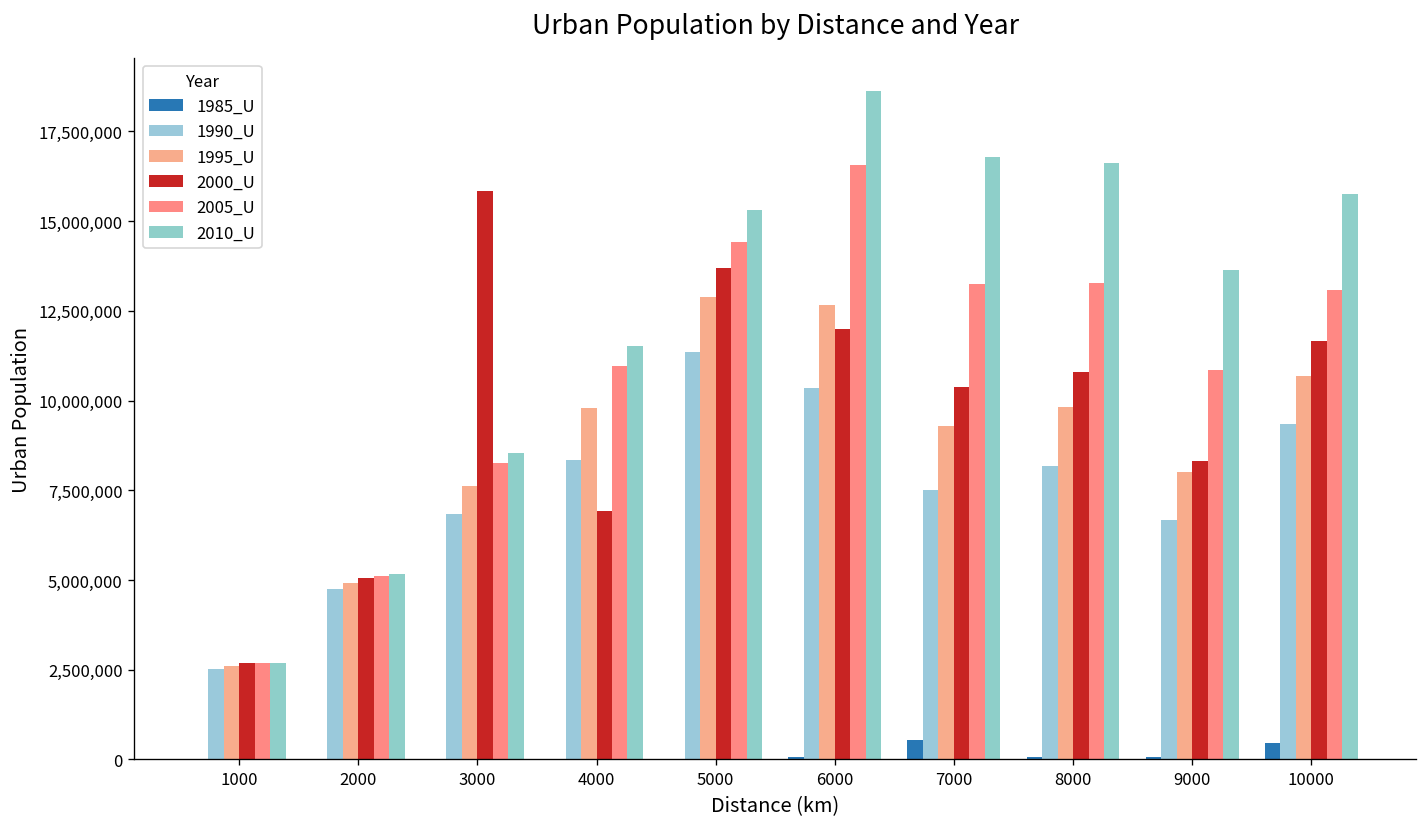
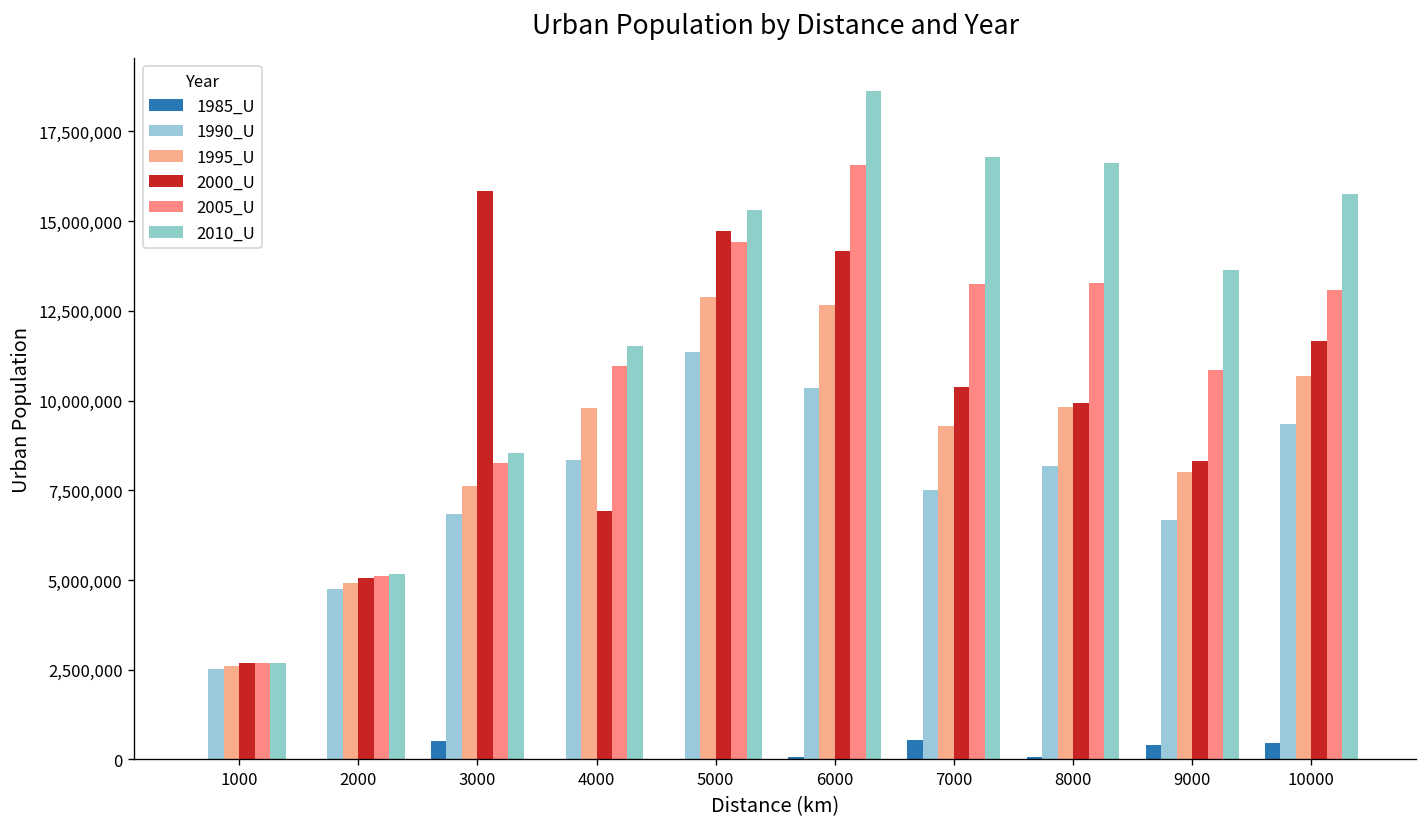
1985_U, 3000: 0 -> 500,000
2000_U, 5000: 13,700,000 -> 14,700,000
2000_U, 6000: 12,000,000 -> 14,200,000
2000_U, 8000: 10,800,000 -> 9,900,000
1985_U, 9000: 100,000 -> 400,000
